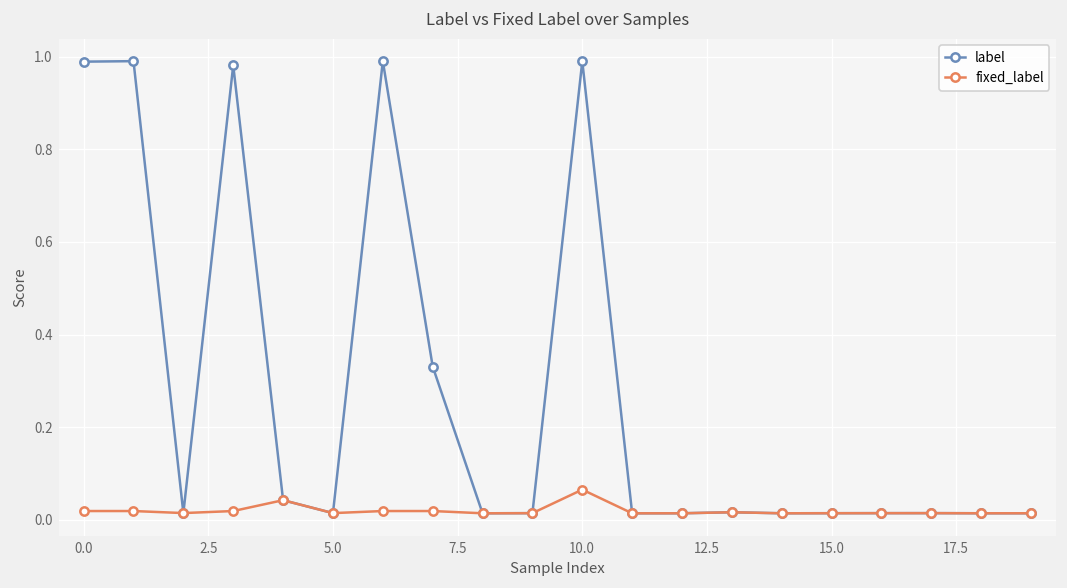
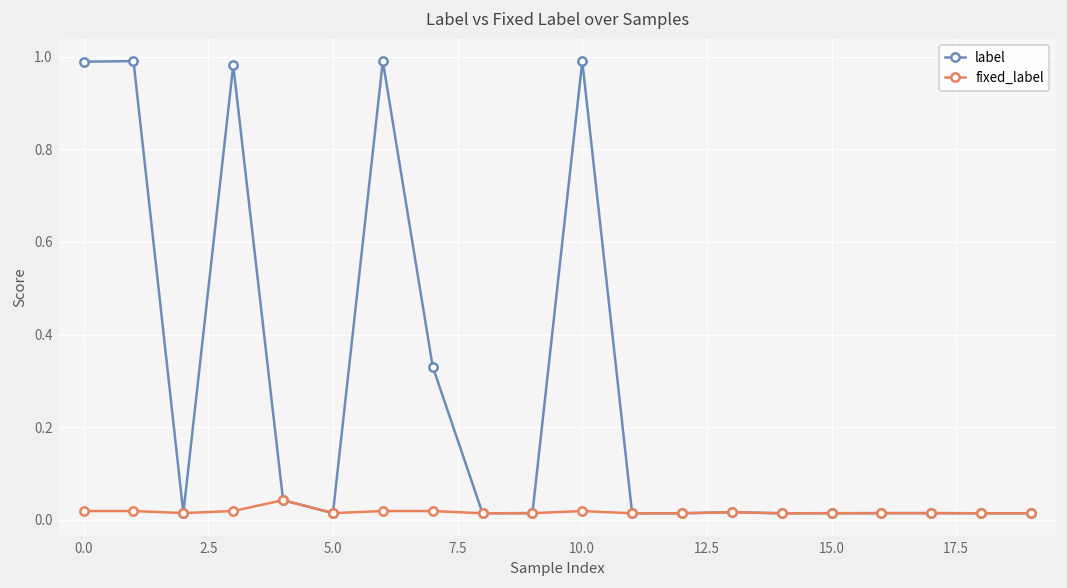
fixed_label, 10.0: 0.07 -> 0.02
